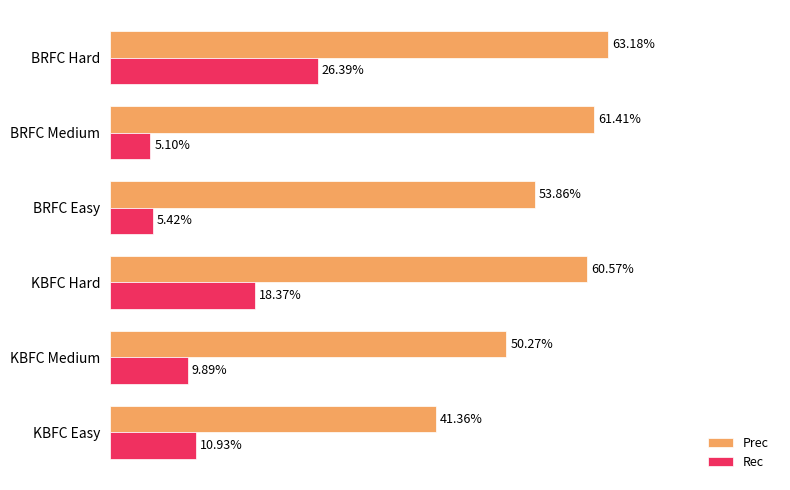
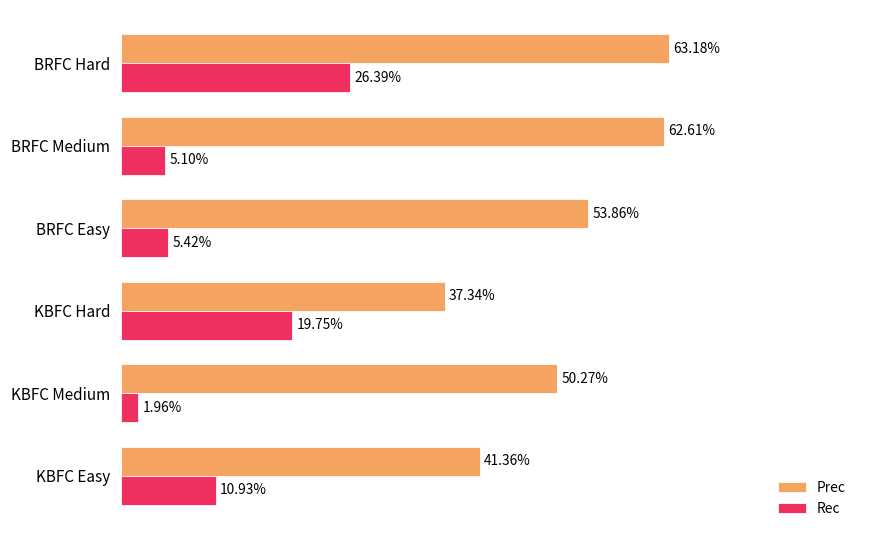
Prec, BRFC Medium: 61.41% -> 62.61%
Prec, KBFC Hard: 60.57% -> 37.34%
Rec, KBFC Hard: 18.37% -> 19.75%
Rec, KBFC Medium: 9.89% -> 1.96%
